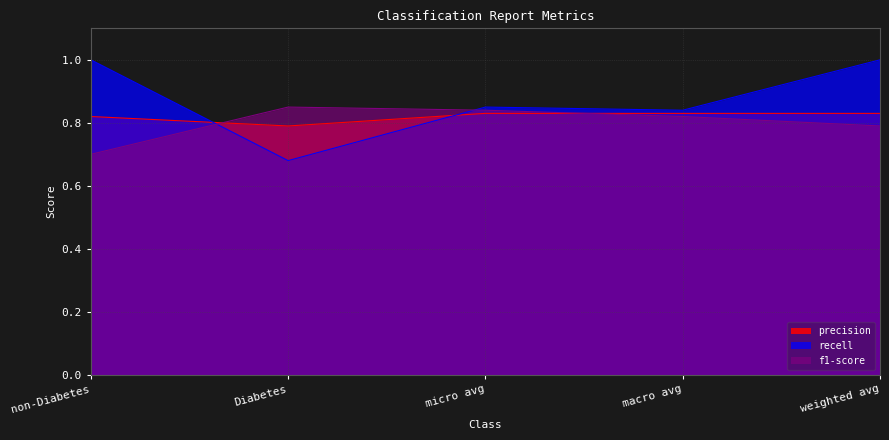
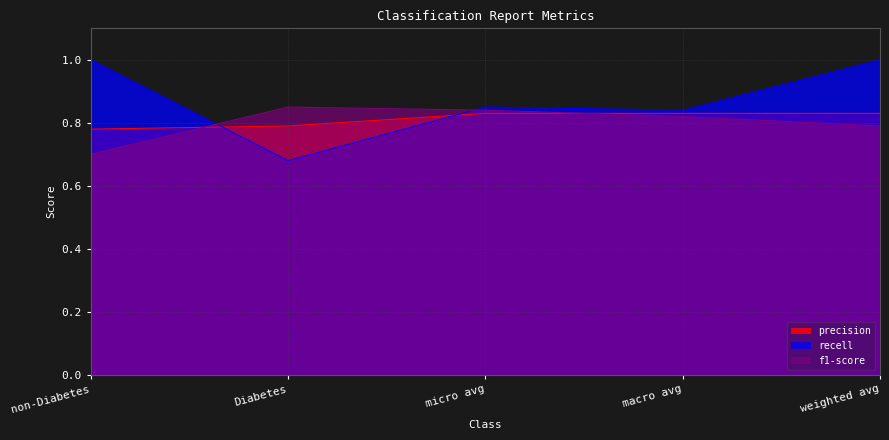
precision, non-Diabetes: 0.82 -> 0.78
